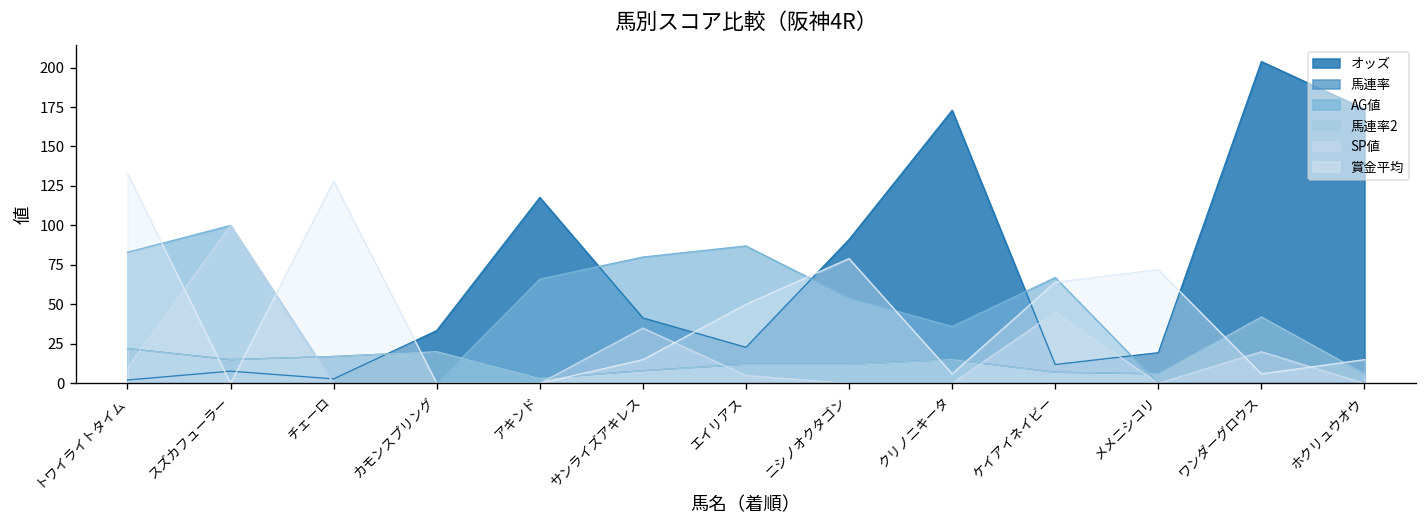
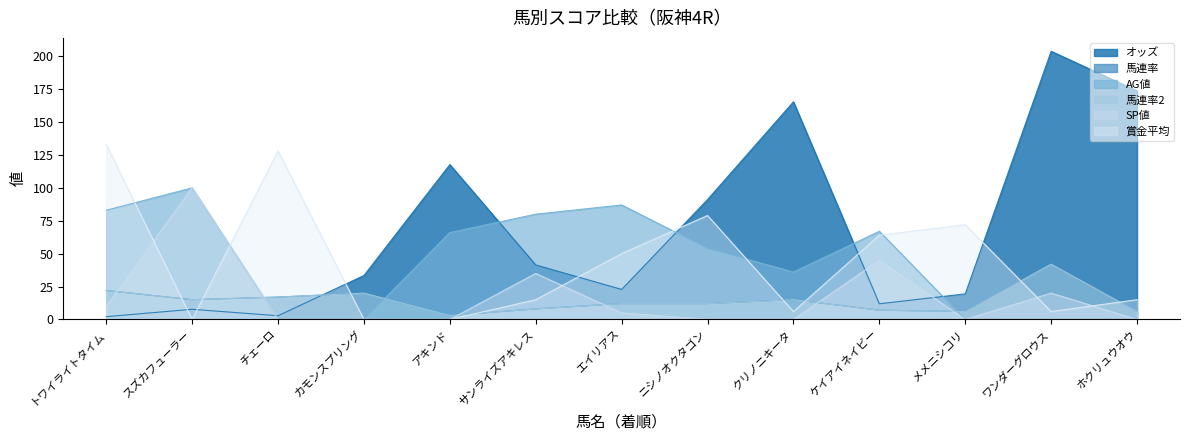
オッズ, クリノニキータ: 173 -> 165
